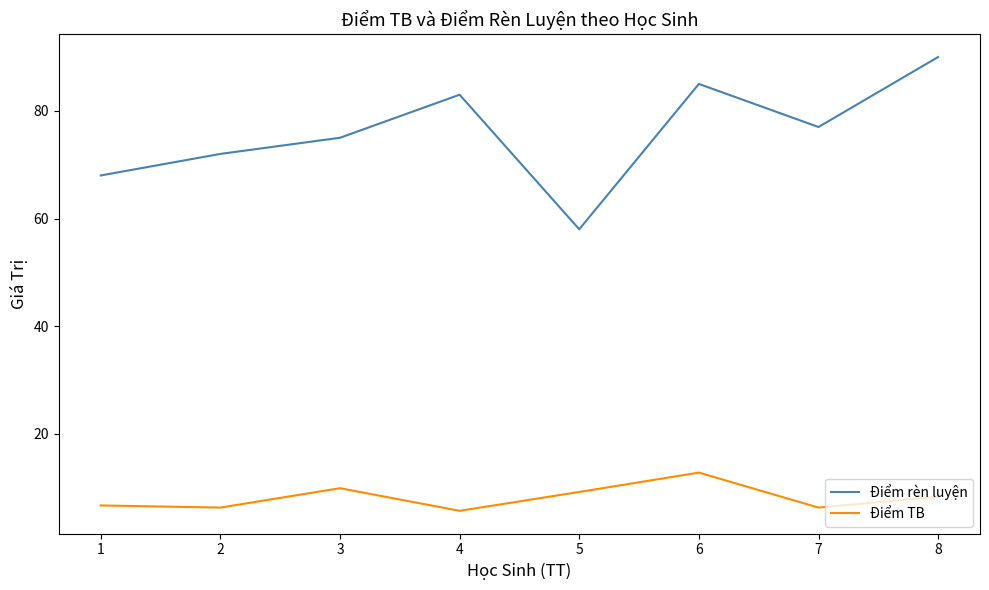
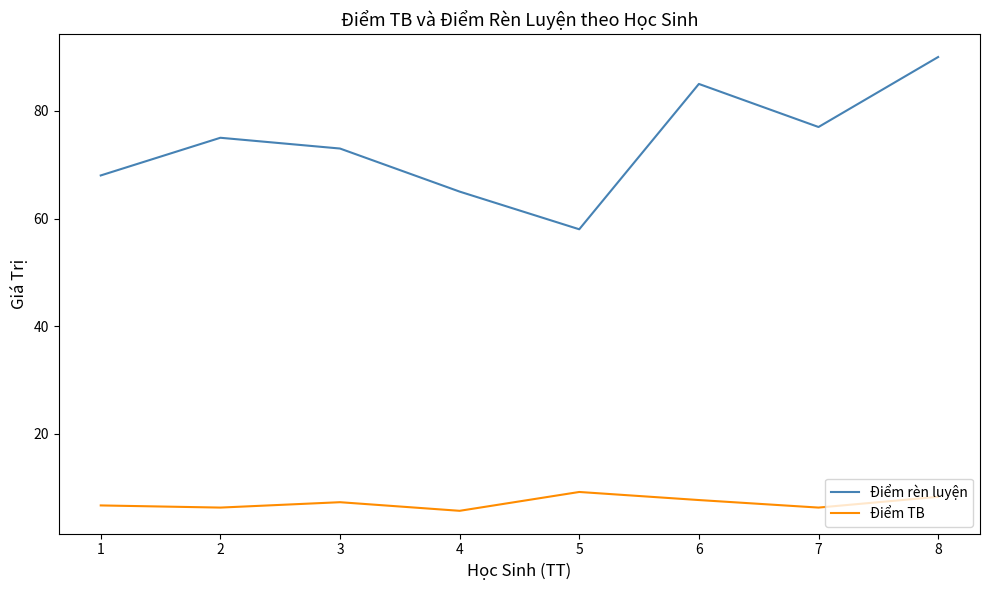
Điểm rèn luyện, 2: 72 -> 75
Điểm rèn luyện, 3: 75 -> 73
Điểm TB, 3: 10 -> 7
Điểm rèn luyện, 4: 83 -> 65
Điểm TB, 6: 13 -> 8
